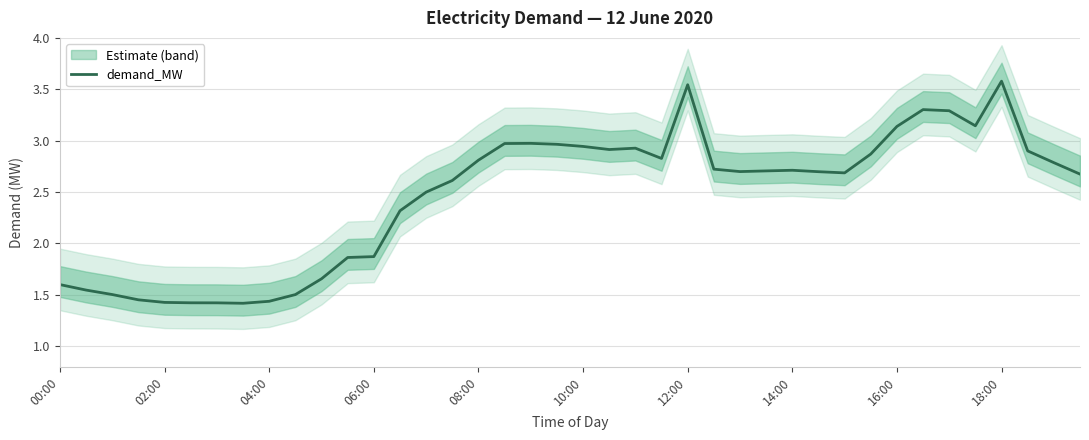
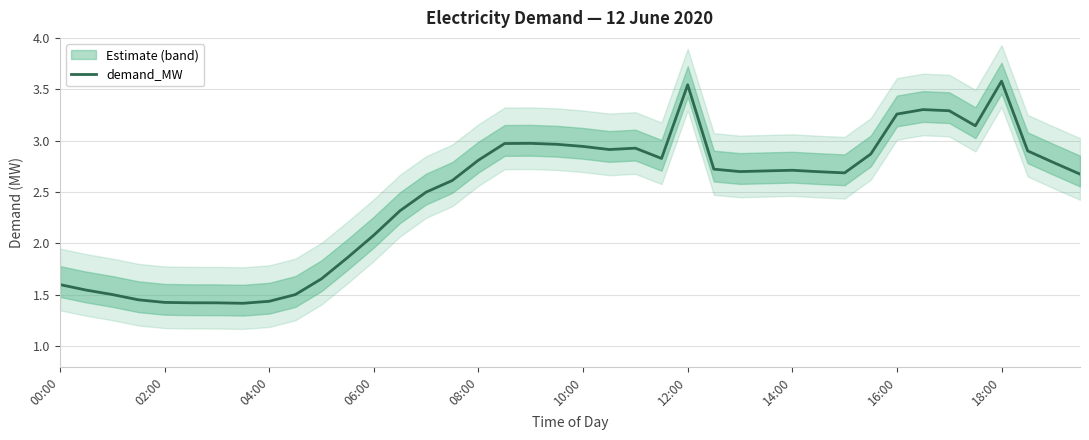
demand_MW, 06:00: 1.87 -> 2.08
demand_MW, 16:00: 3.14 -> 3.26
